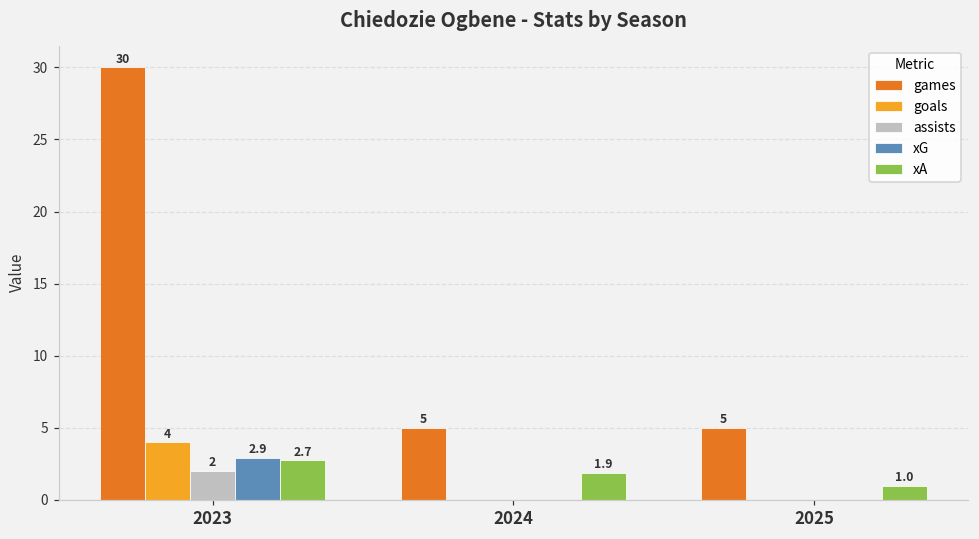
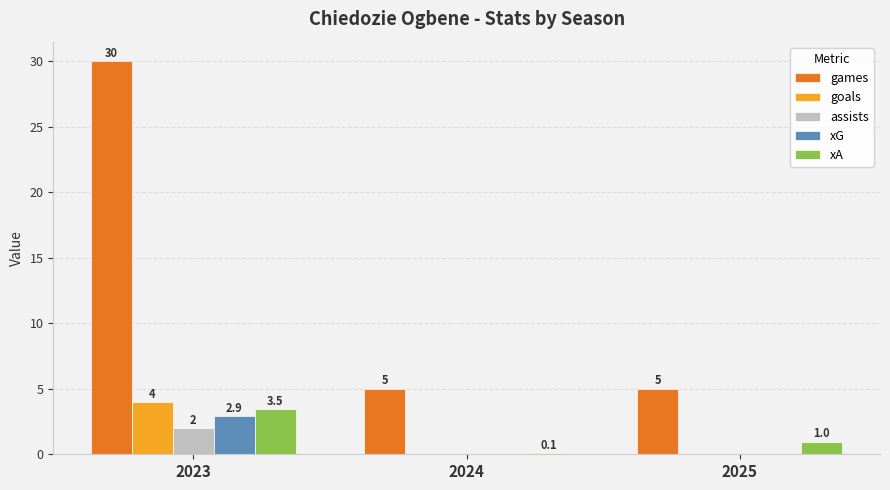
xA, 2023: 2.7 -> 3.5
xA, 2024: 1.9 -> 0.1
